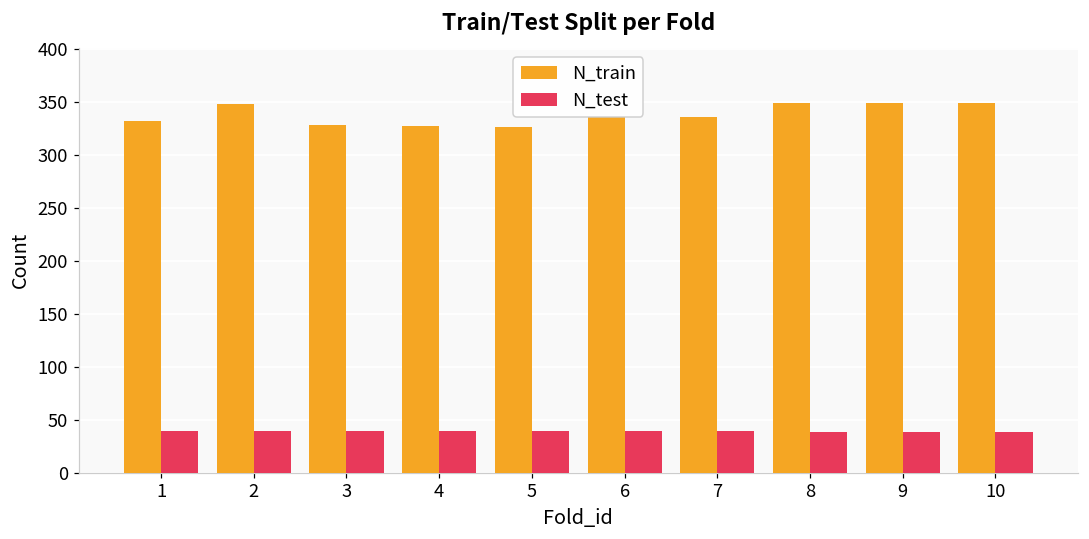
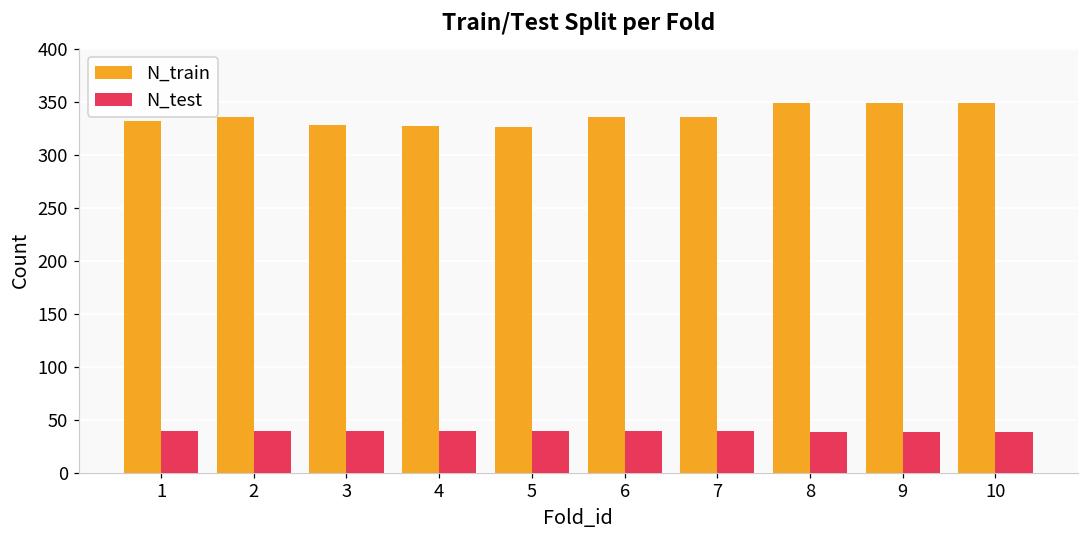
N_train, 2: 350 -> 340
